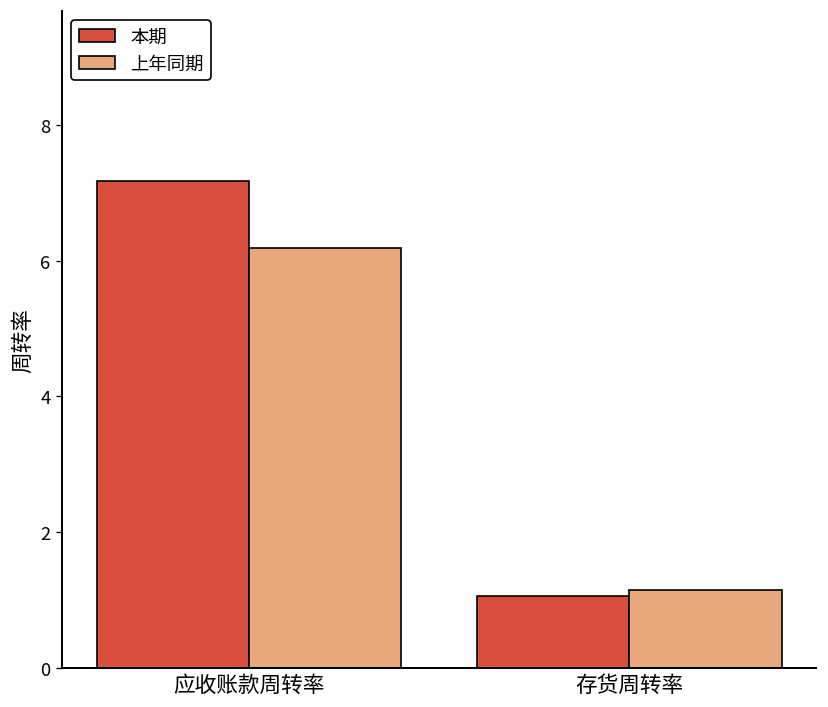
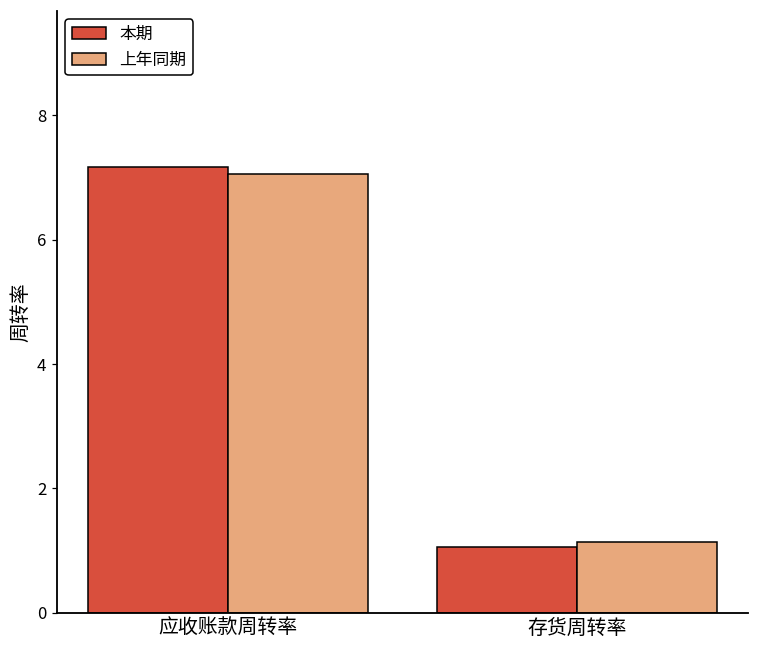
上年同期, 应收账款周转率: 6.2 -> 7.1
